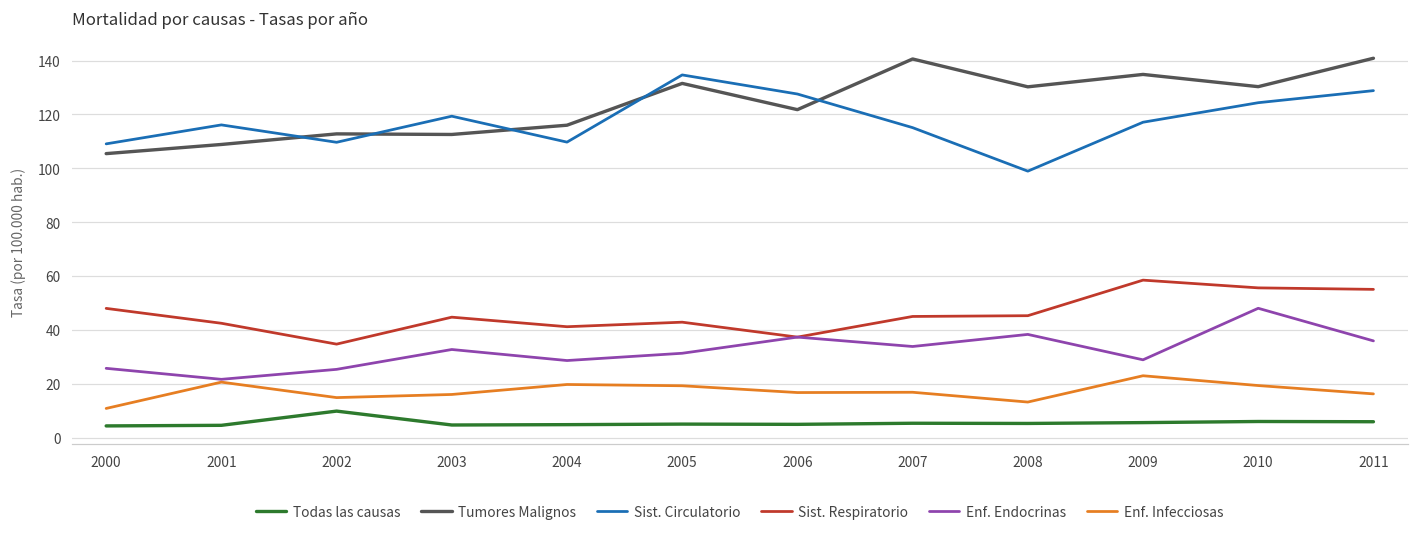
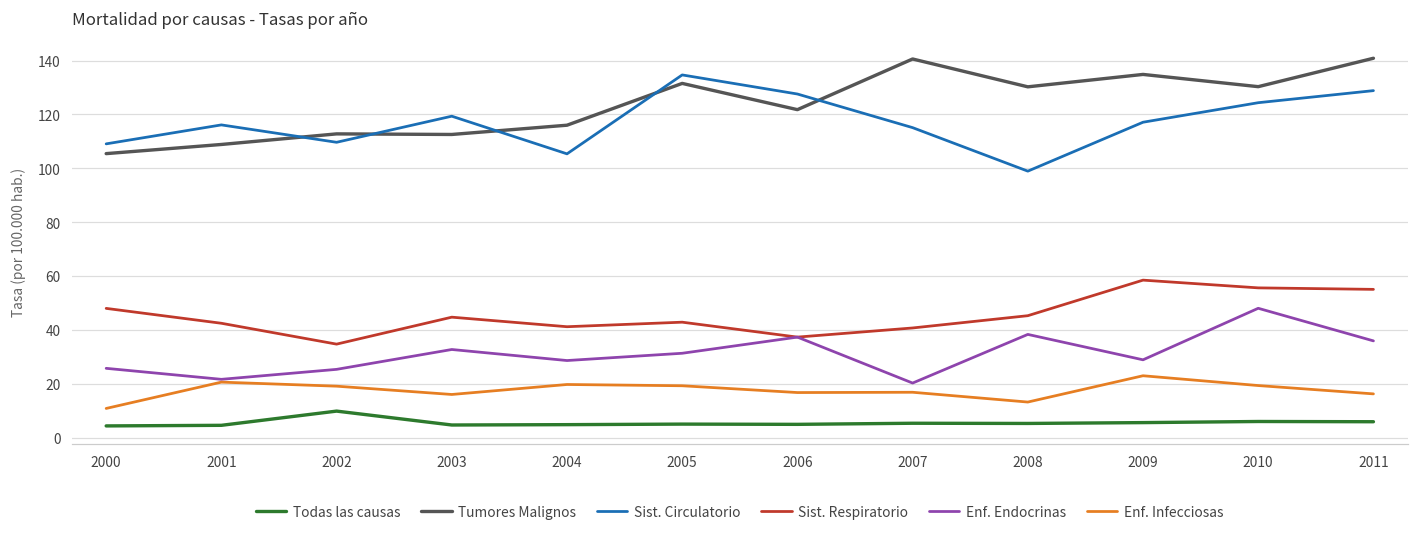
Enf. Infecciosas, 2002: 15 -> 19
Sist. Circulatorio, 2004: 110 -> 105
Sist. Respiratorio, 2007: 45 -> 41
Enf. Endocrinas, 2007: 34 -> 20
